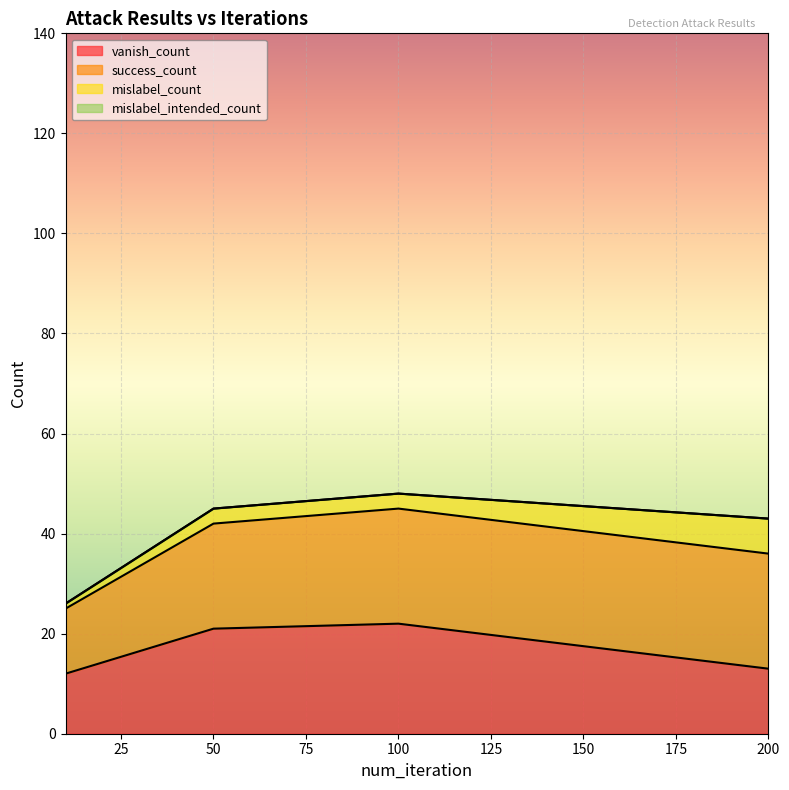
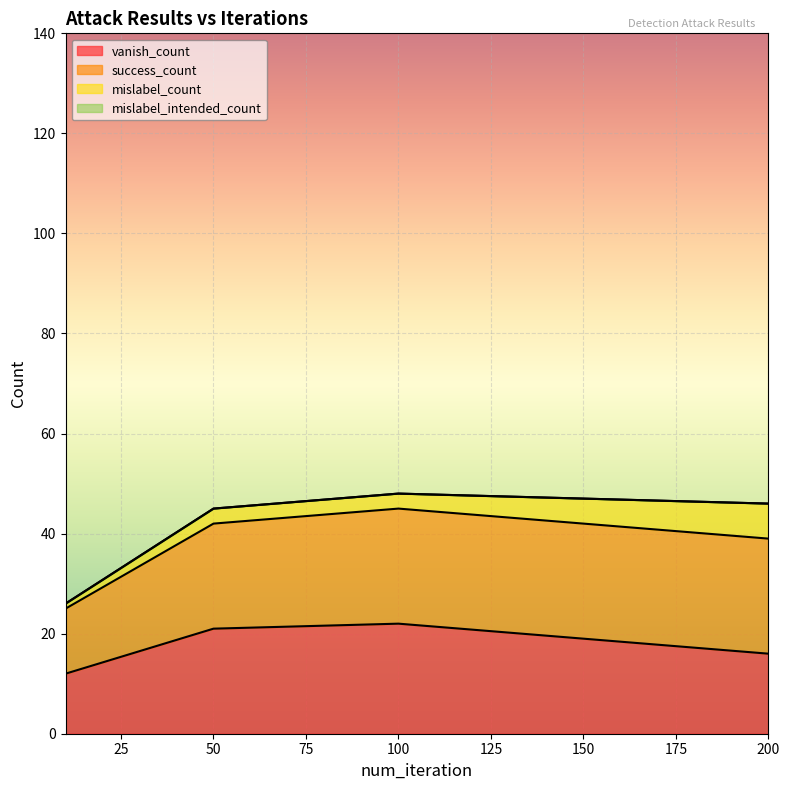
vanish_count, 200: 13 -> 16
